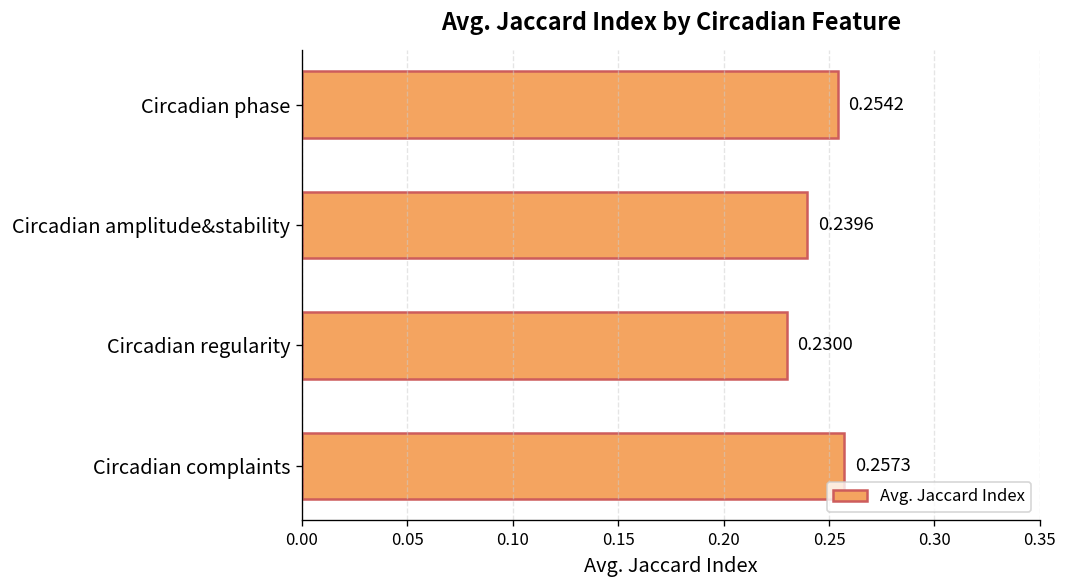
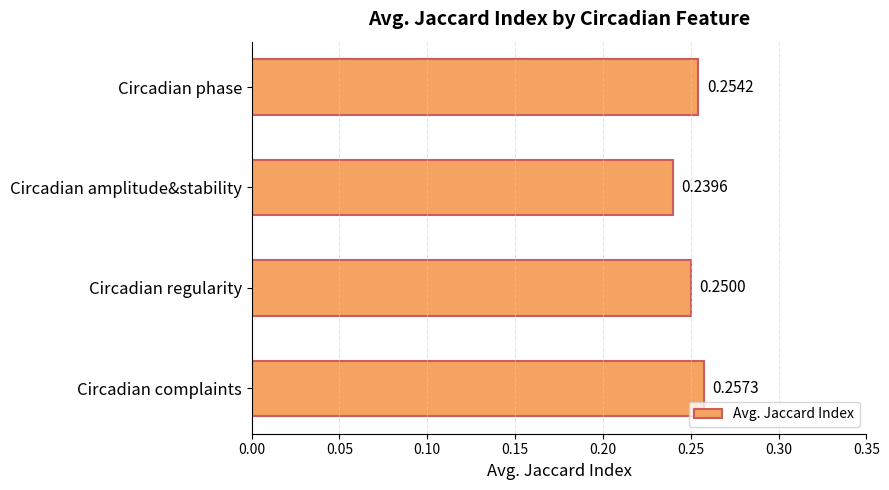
Circadian regularity: 0.2300 -> 0.2500
